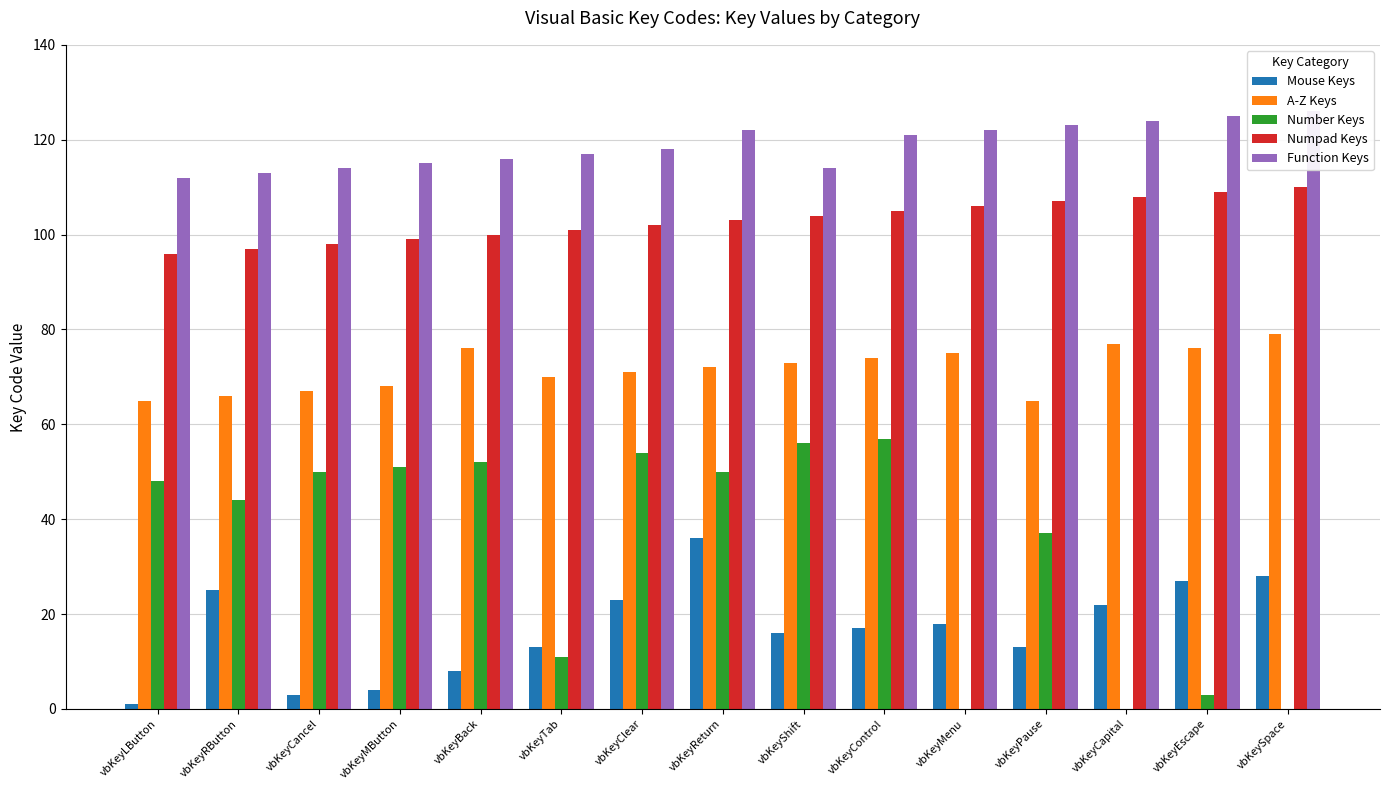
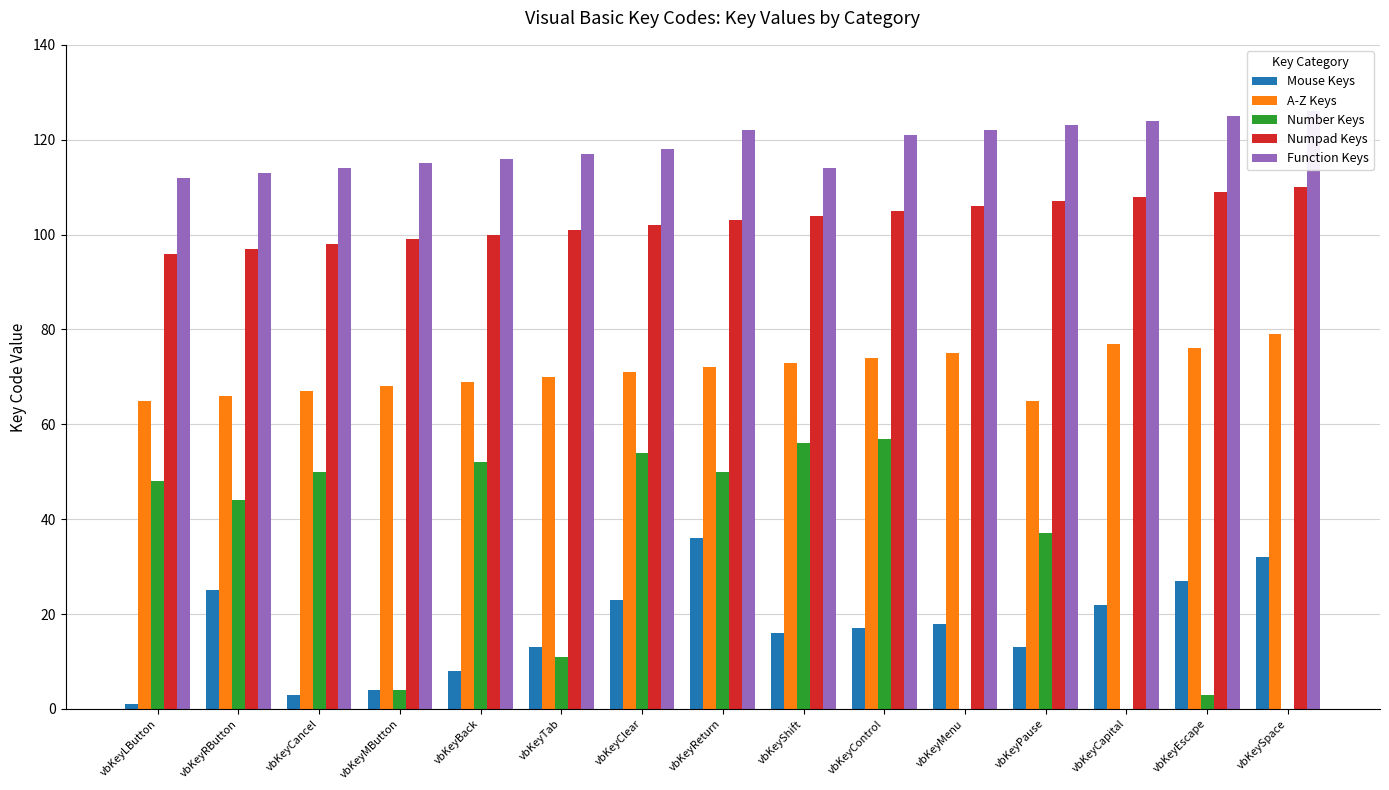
Number Keys, vbKeyMButton: 51 -> 4
A-Z Keys, vbKeyBack: 76 -> 69
Mouse Keys, vbKeySpace: 28 -> 32
